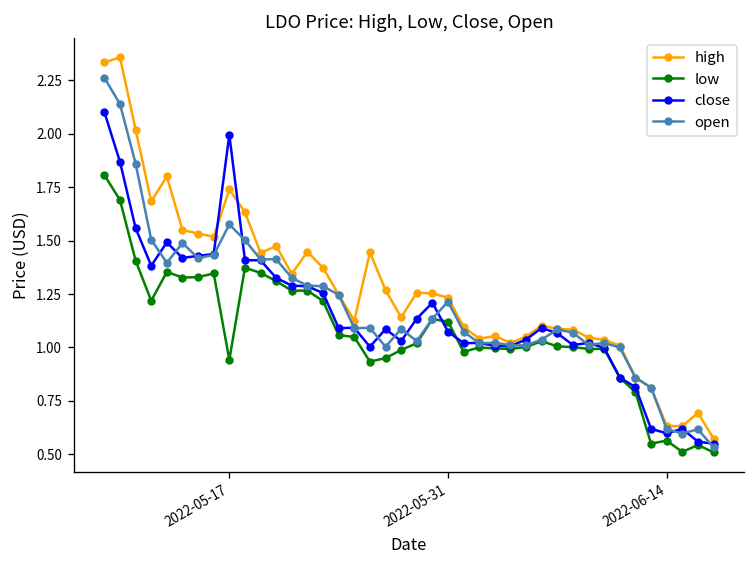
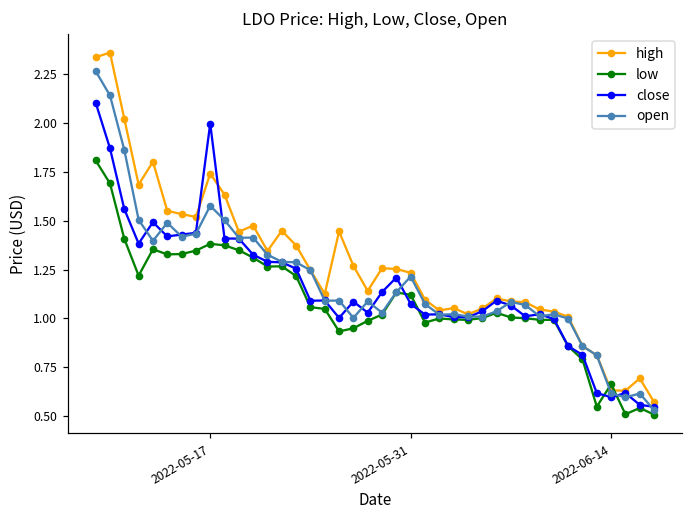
low, 2022-05-17: 0.94 -> 1.38
low, 2022-06-14: 0.56 -> 0.66
